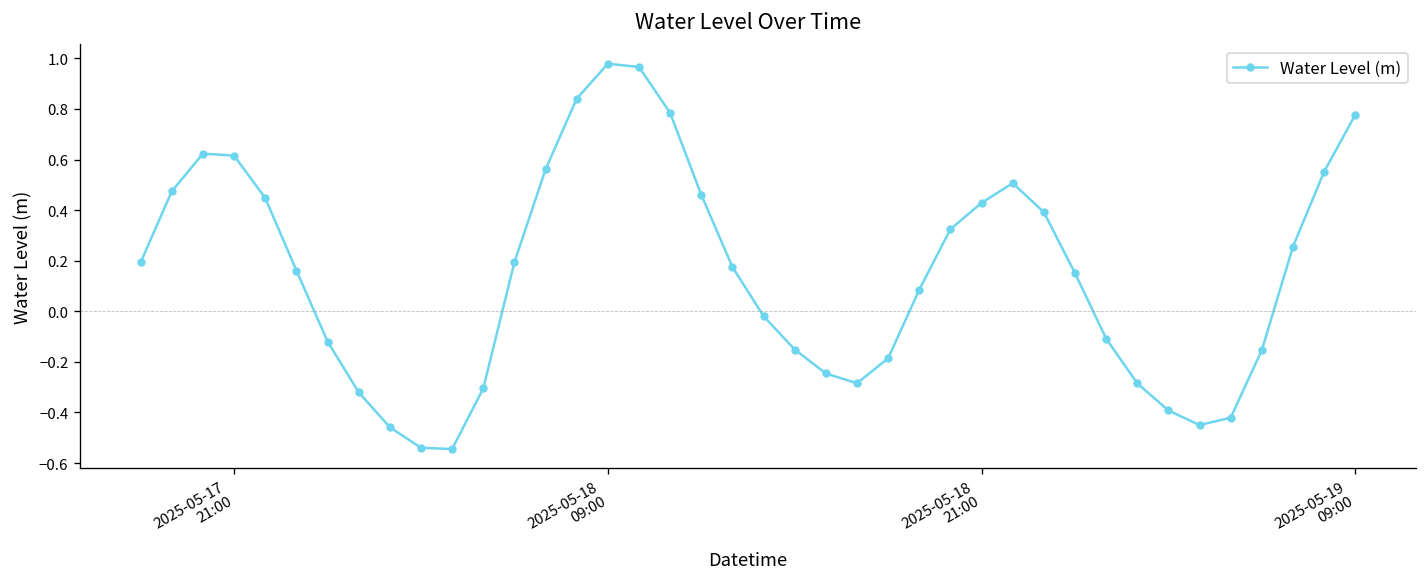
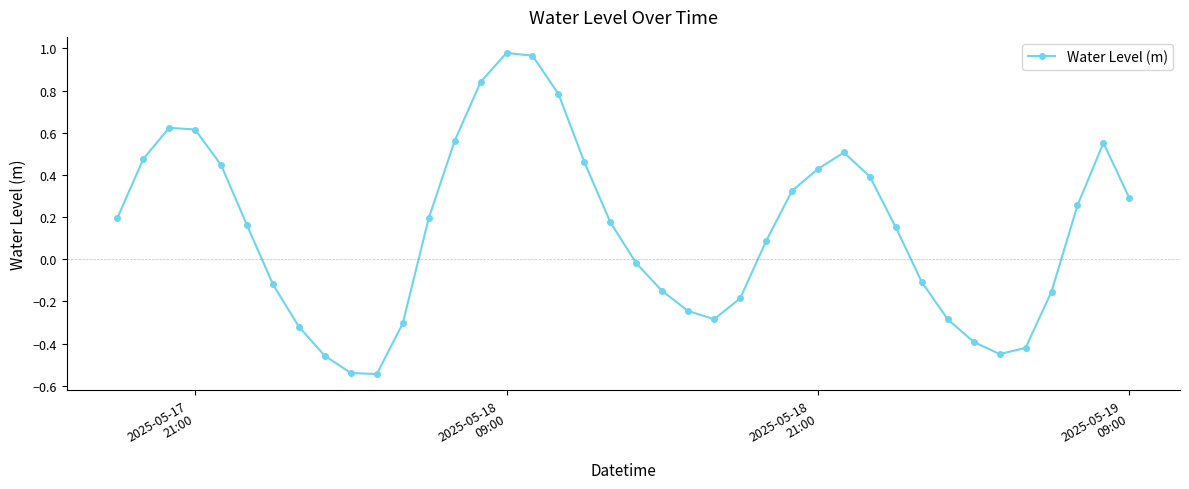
2025-05-19 09:00: 0.78 -> 0.29
